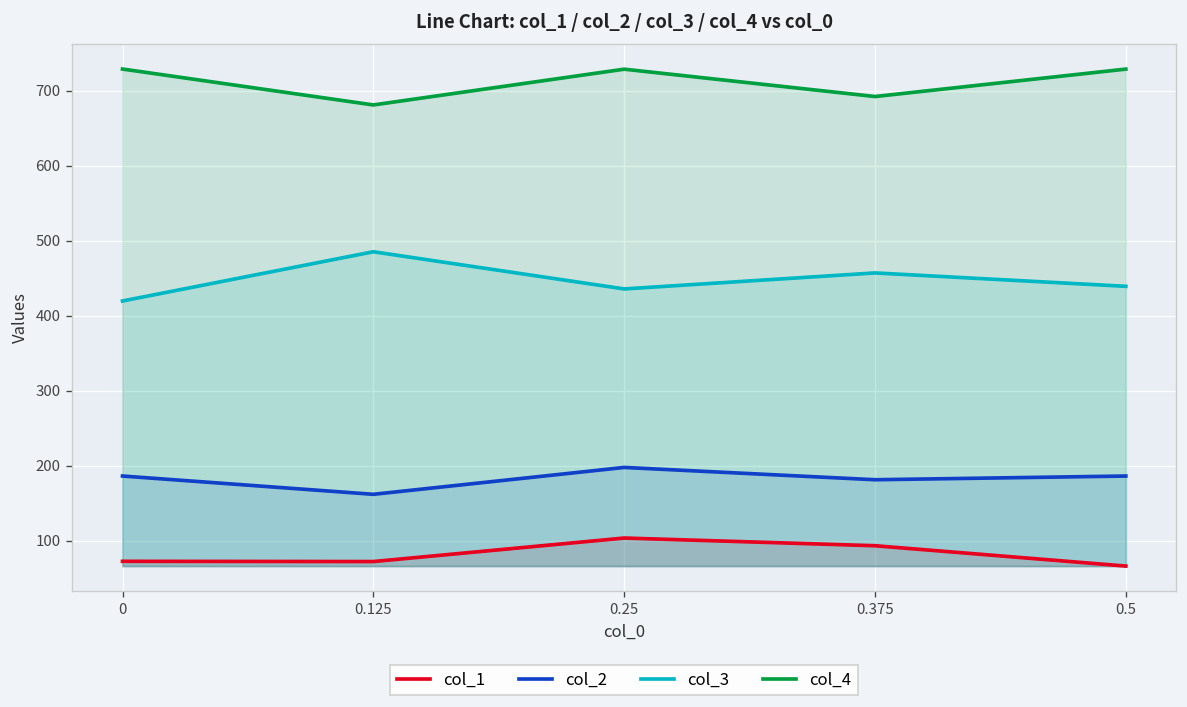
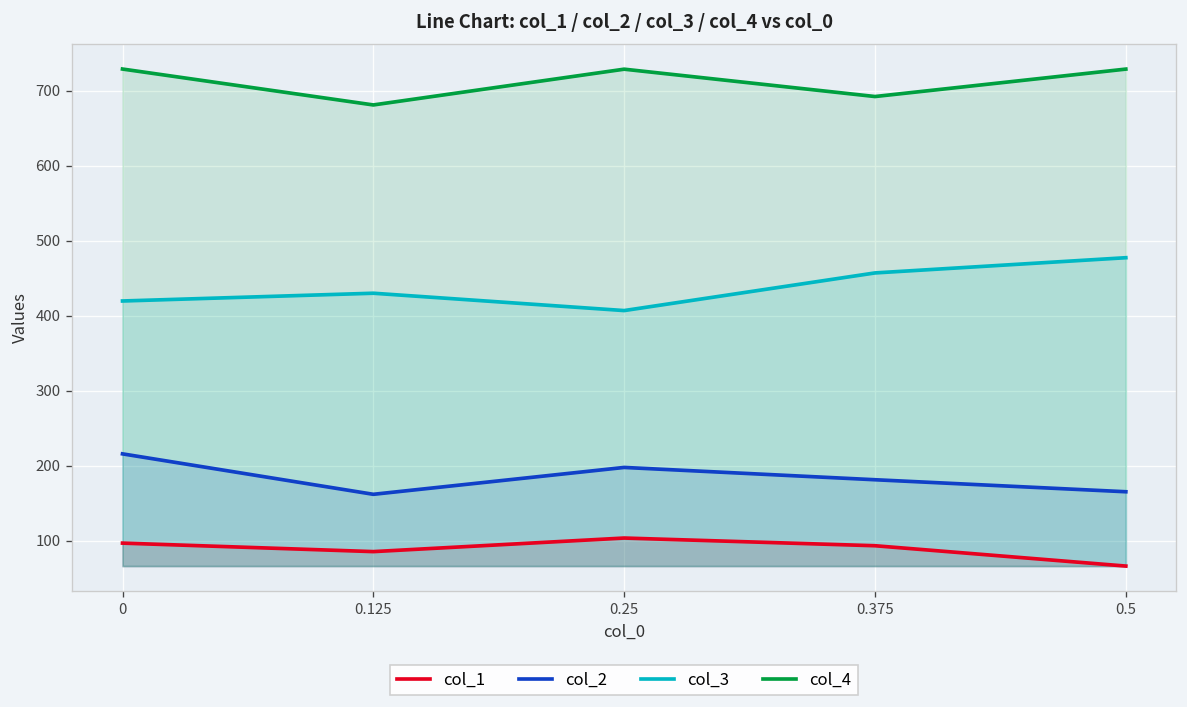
col_1, 0: 70 -> 100
col_2, 0: 190 -> 220
col_1, 0.125: 70 -> 90
col_3, 0.125: 490 -> 430
col_3, 0.25: 440 -> 410
col_2, 0.5: 190 -> 170
col_3, 0.5: 440 -> 480
